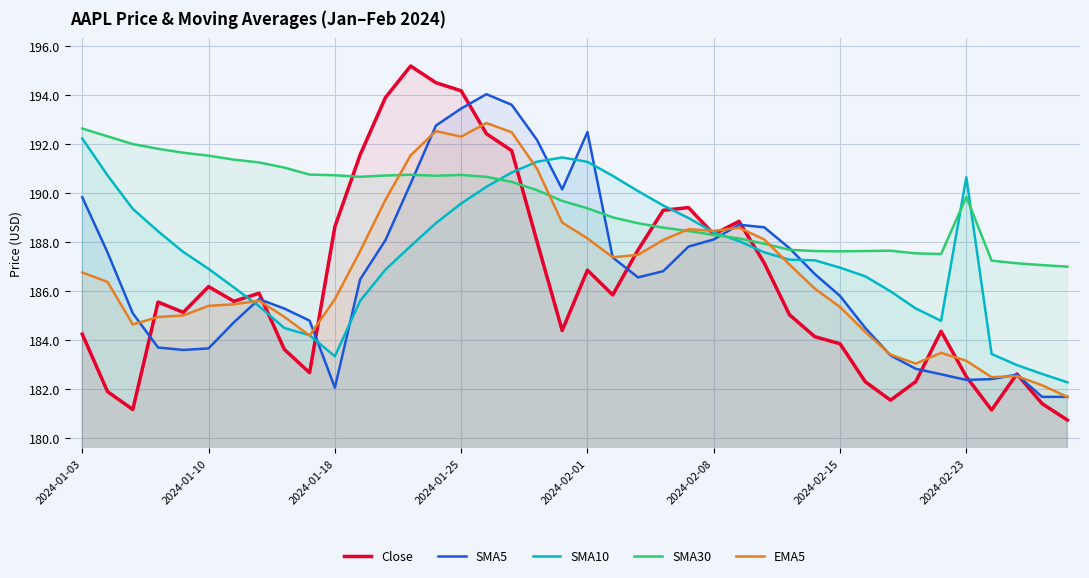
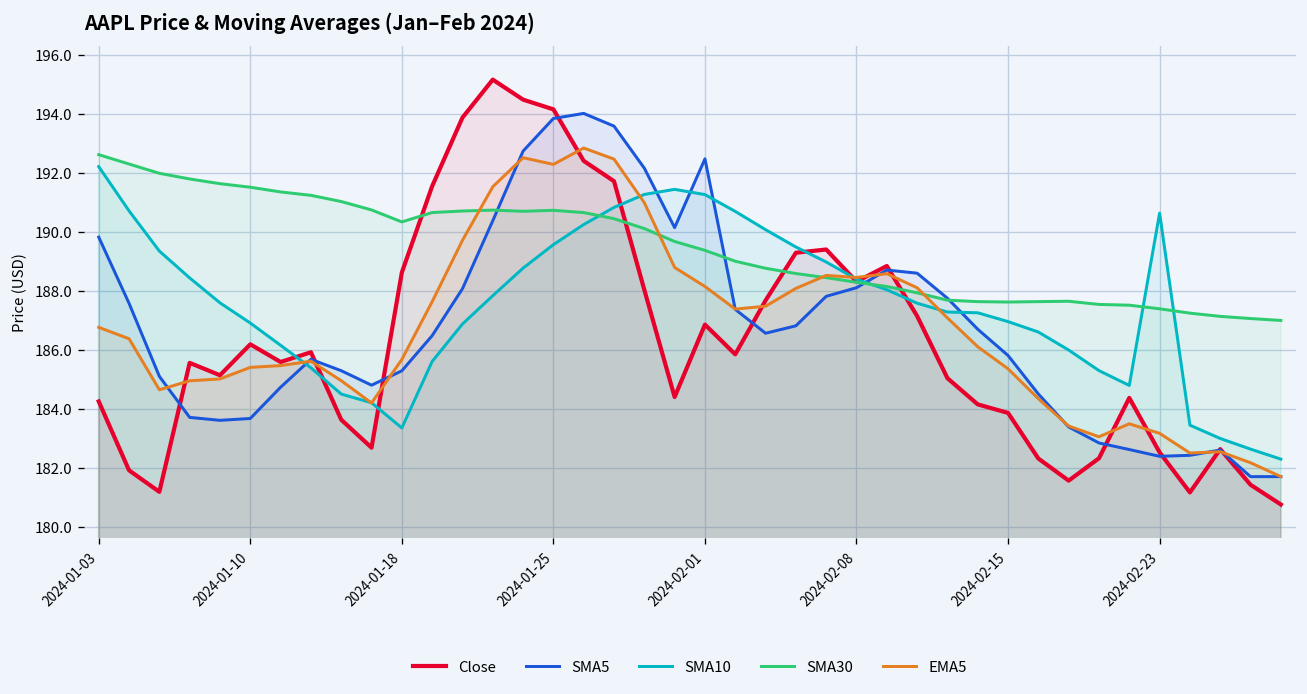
SMA5, 2024-01-18: 182.1 -> 185.3
SMA30, 2024-01-18: 190.7 -> 190.3
SMA5, 2024-01-25: 193.4 -> 193.9
SMA30, 2024-02-23: 189.8 -> 187.4
